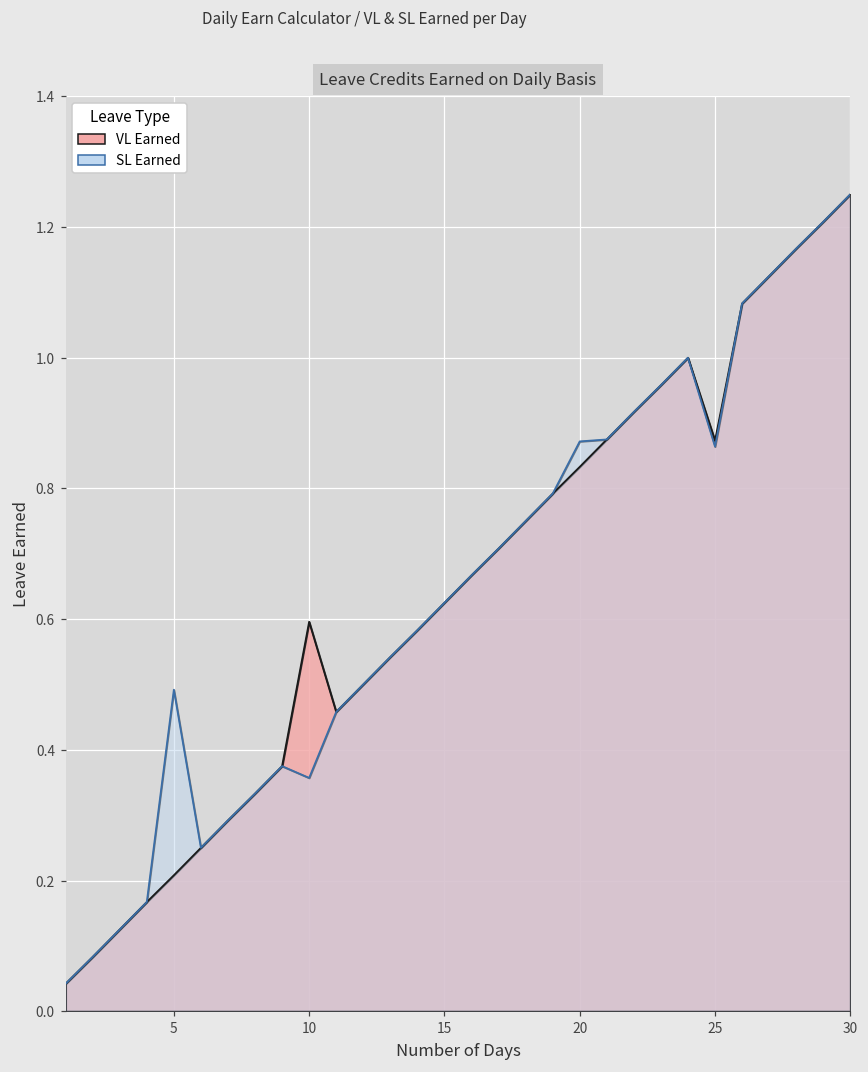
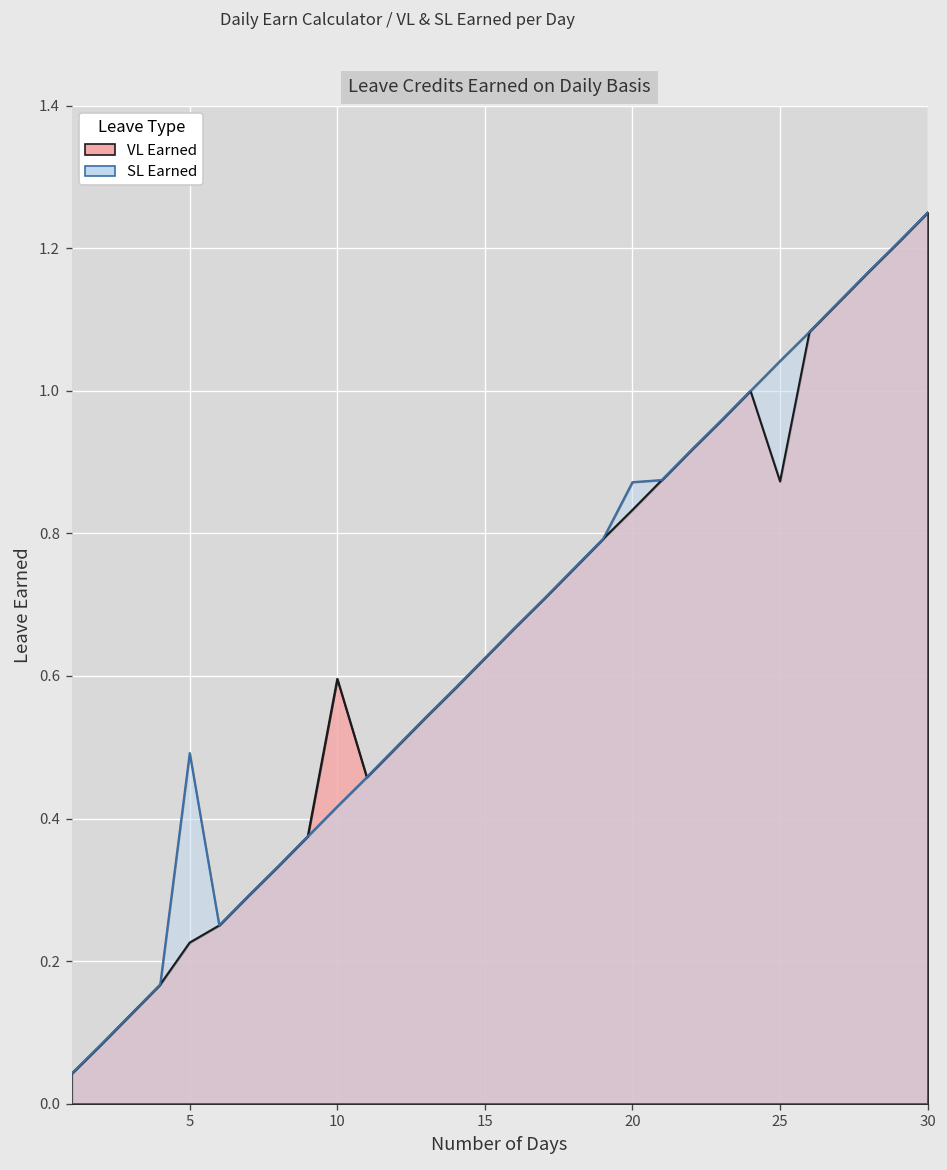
VL Earned, 5: 0.21 -> 0.23
SL Earned, 10: 0.36 -> 0.42
SL Earned, 25: 0.86 -> 1.04
